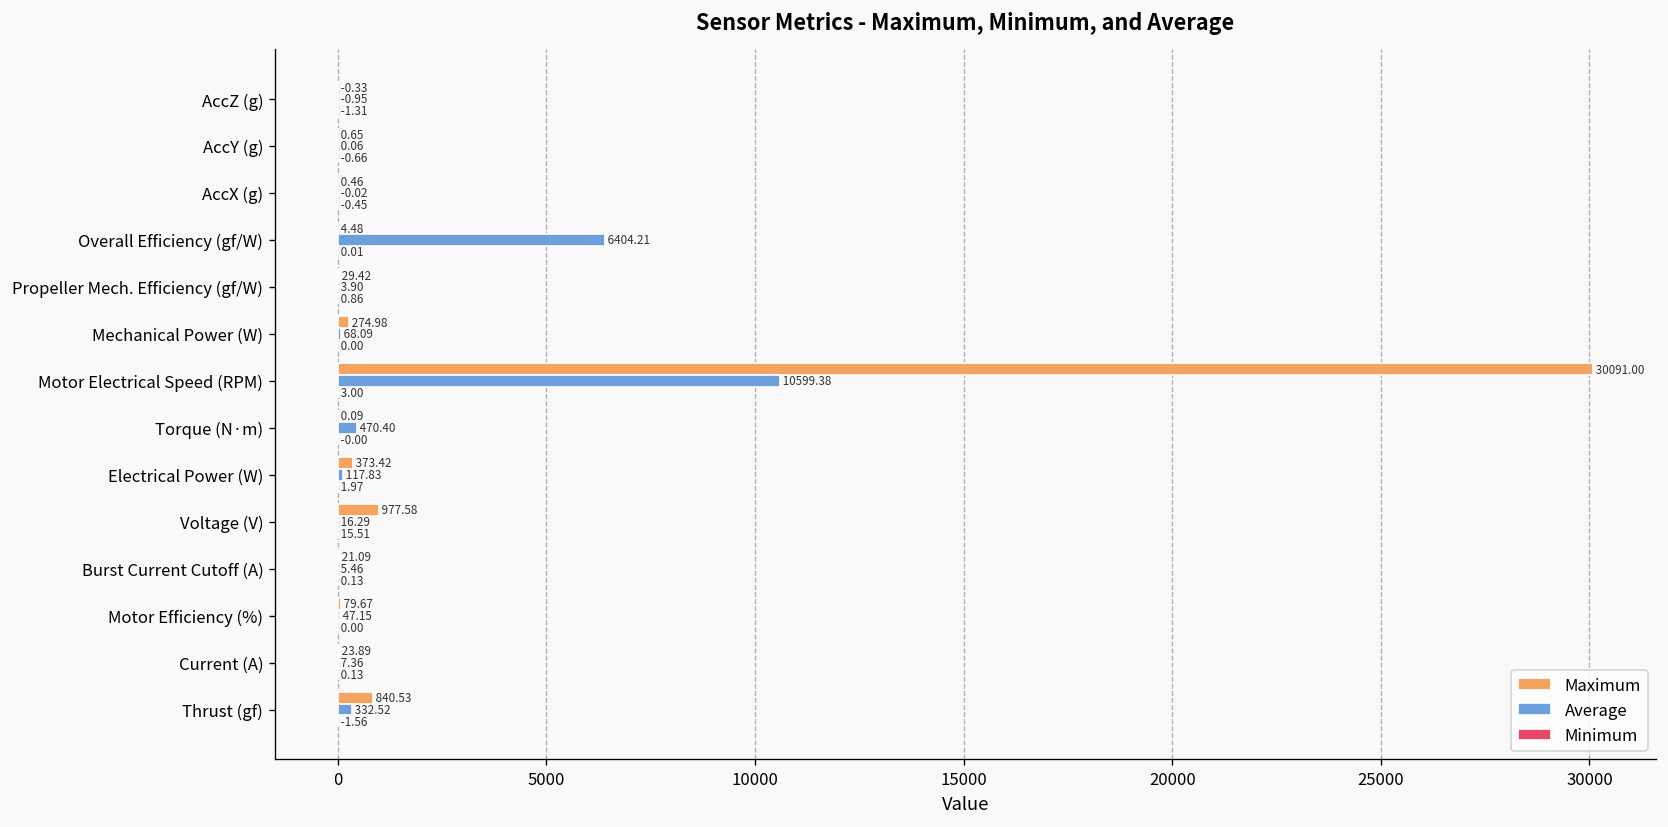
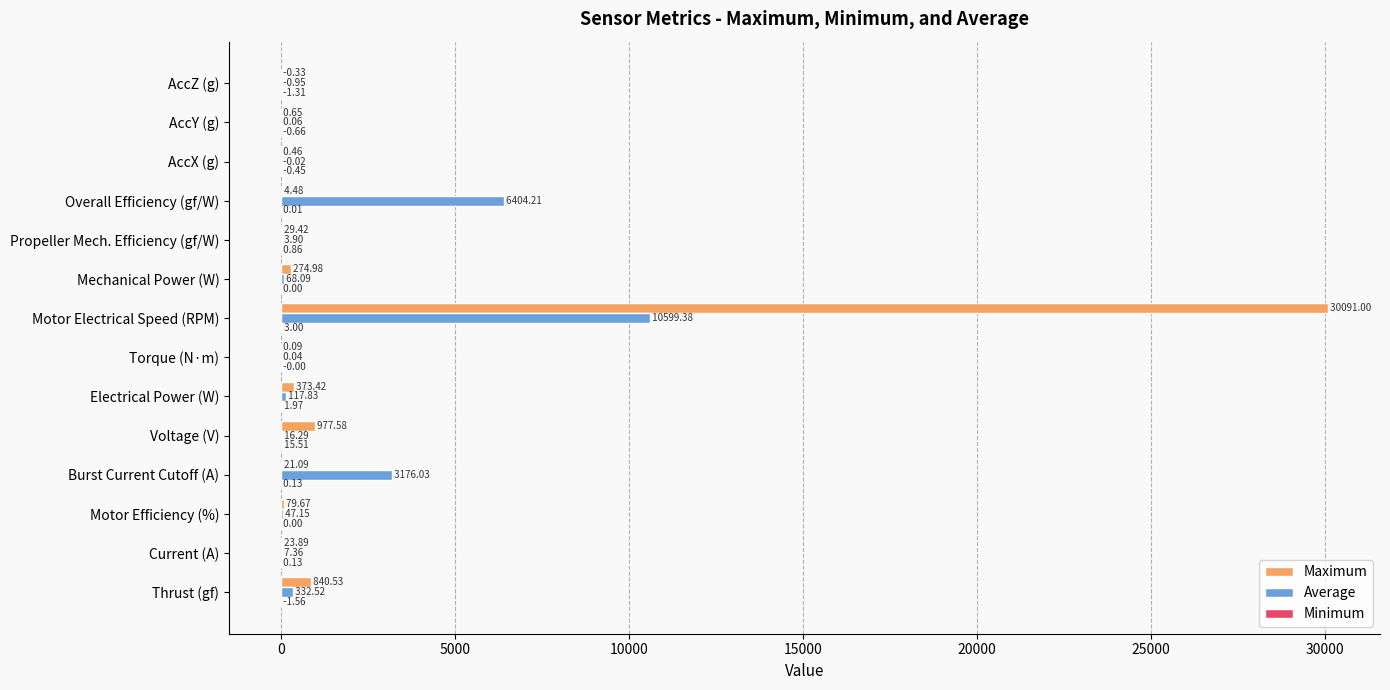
Average, Torque (N·m): 470.40 -> 0.04
Average, Burst Current Cutoff (A): 5.46 -> 3176.03
